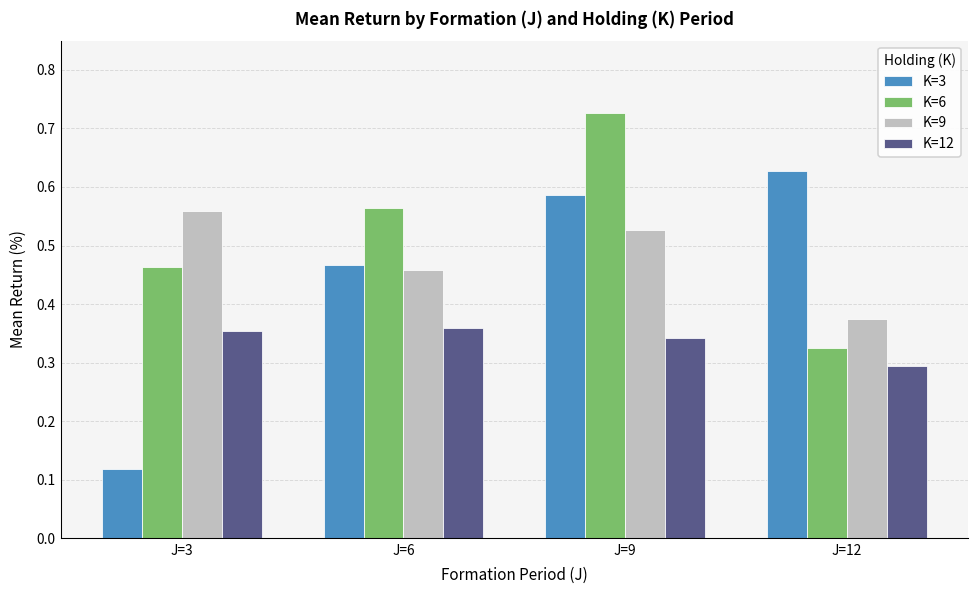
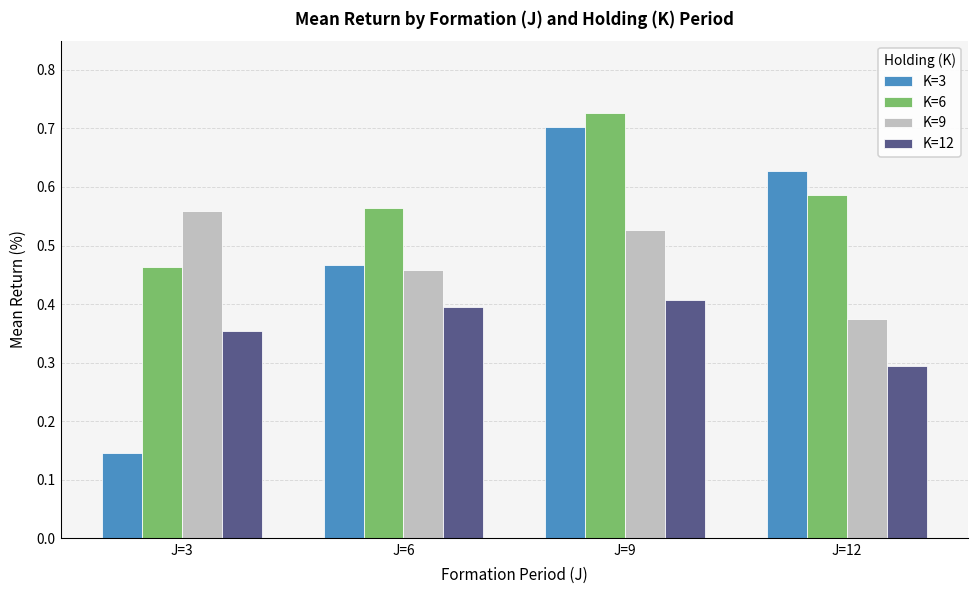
K=3, J=3: 0.12 -> 0.15
K=12, J=6: 0.36 -> 0.40
K=3, J=9: 0.59 -> 0.70
K=12, J=9: 0.34 -> 0.41
K=6, J=12: 0.33 -> 0.59
